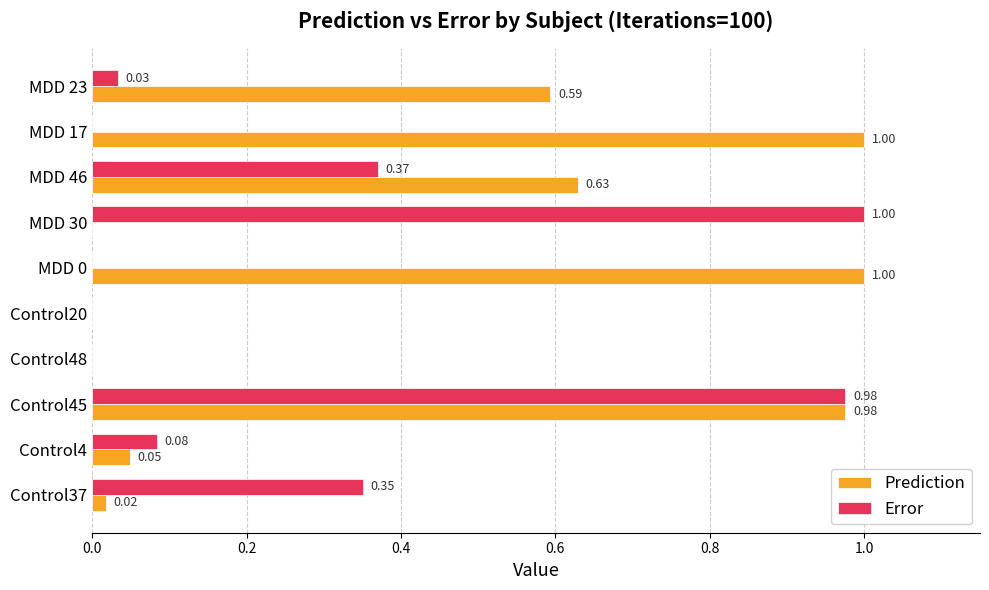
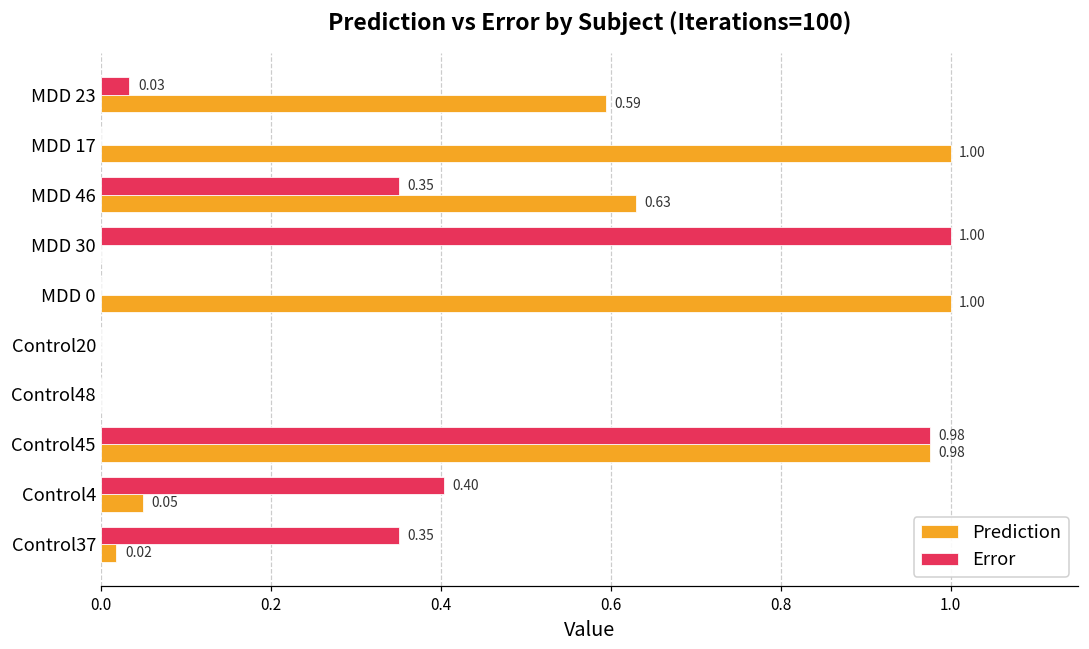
Error, MDD 46: 0.37 -> 0.35
Error, Control4: 0.08 -> 0.40
